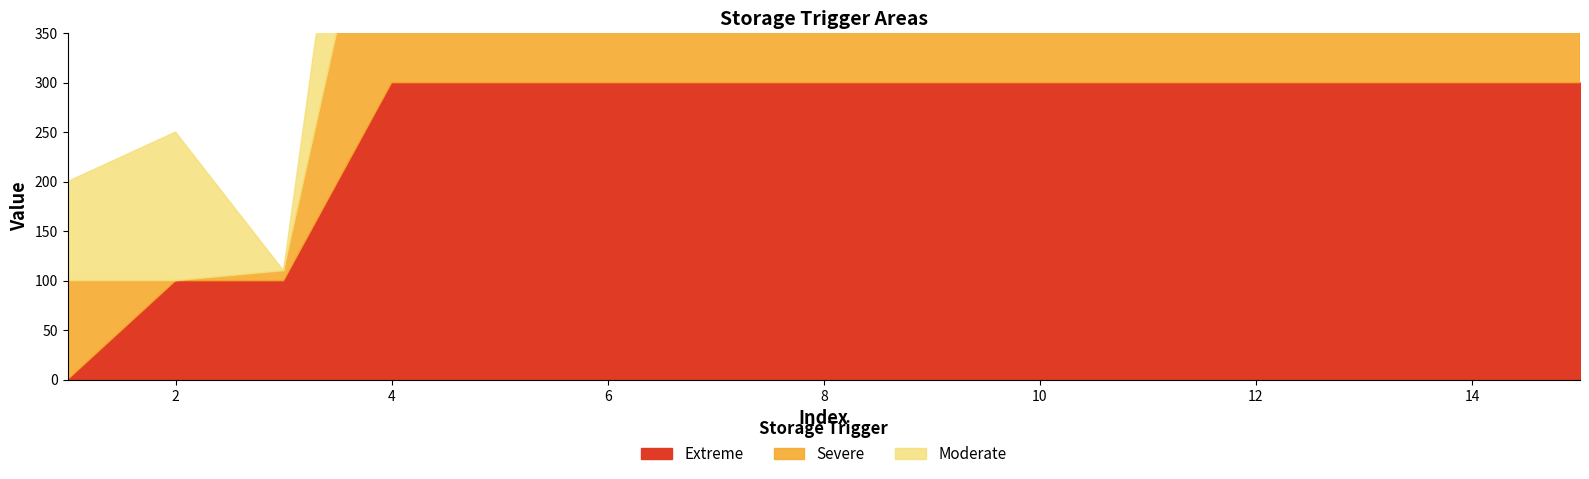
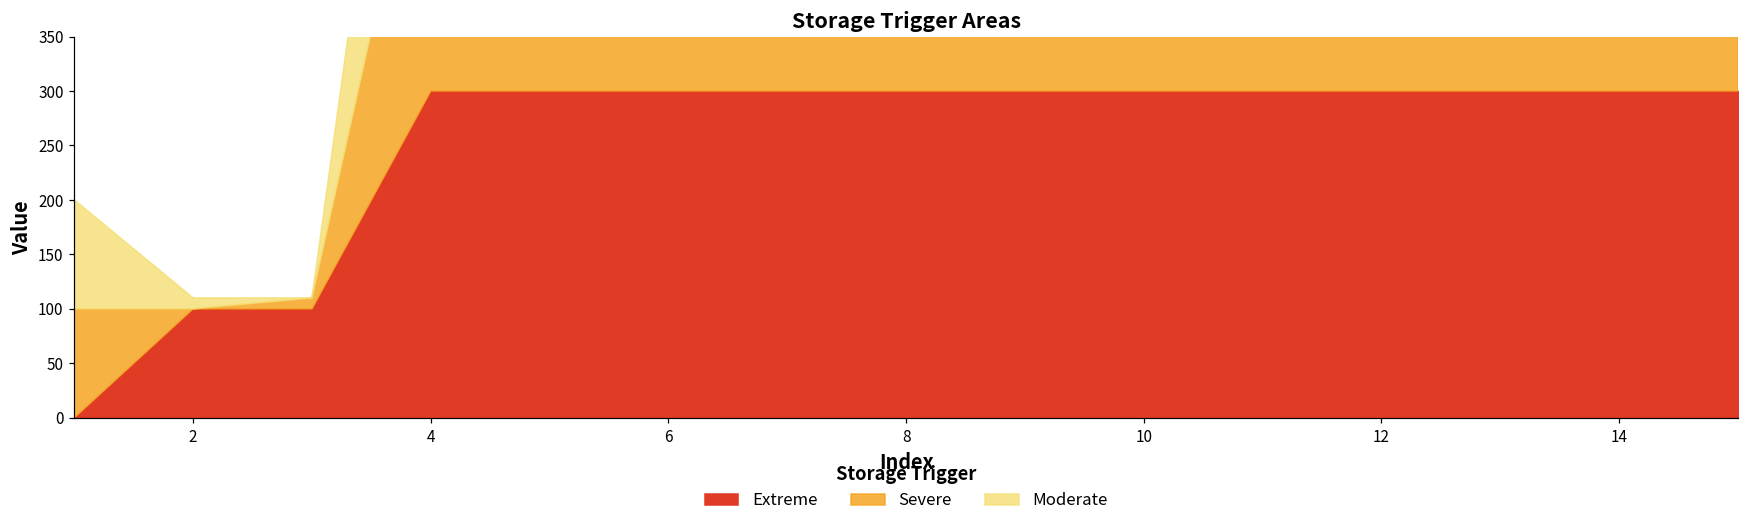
Moderate, 2: 150 -> 10
